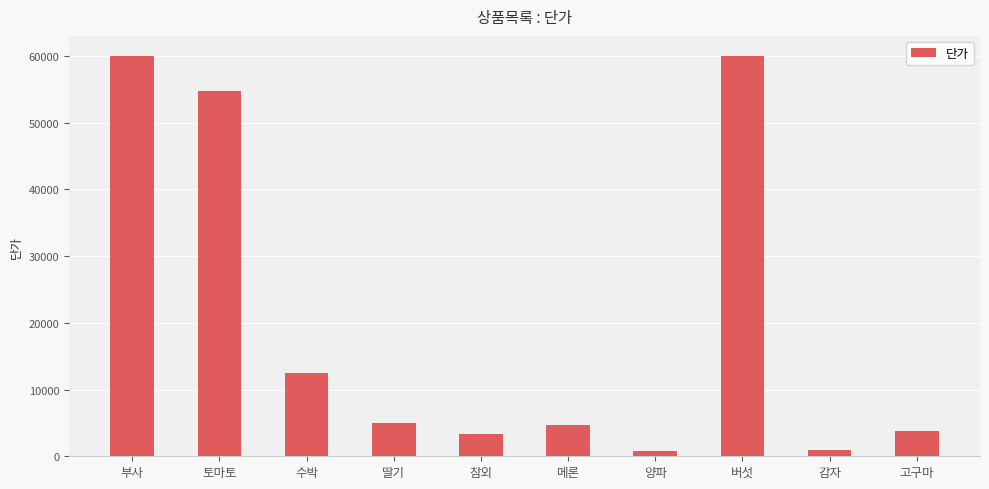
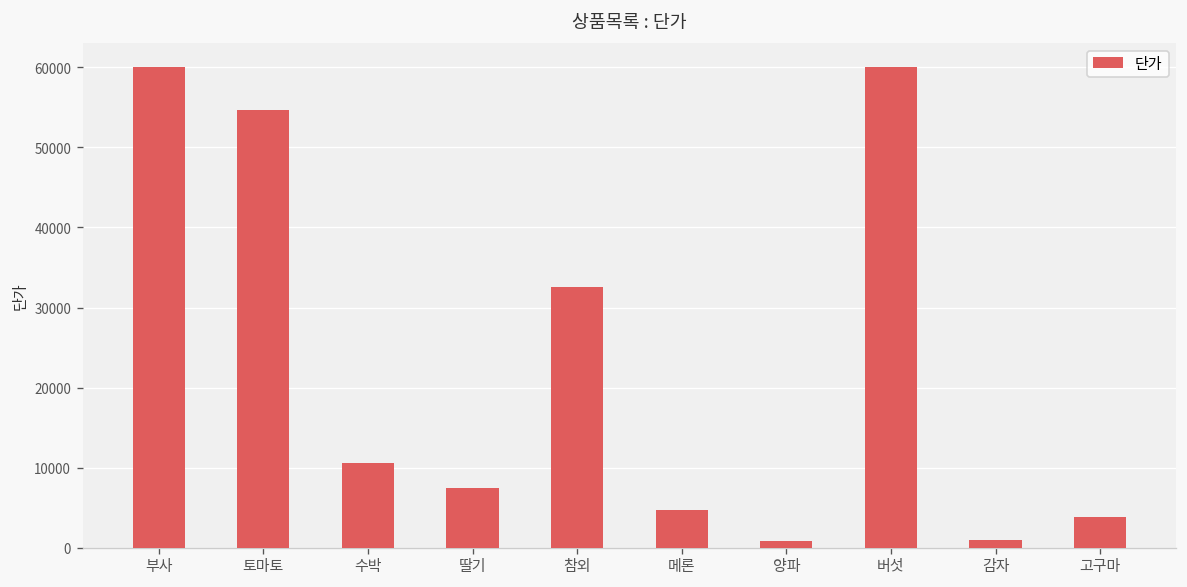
수박: 13000 -> 11000
딸기: 5000 -> 8000
참외: 3000 -> 33000
